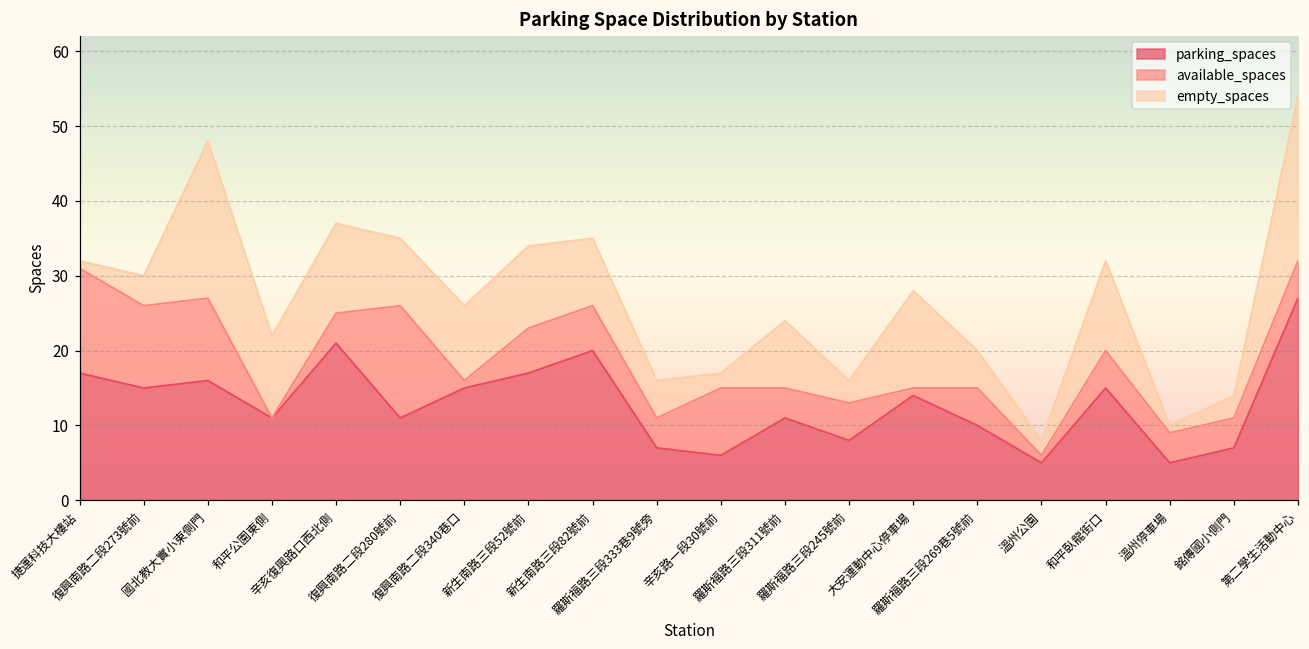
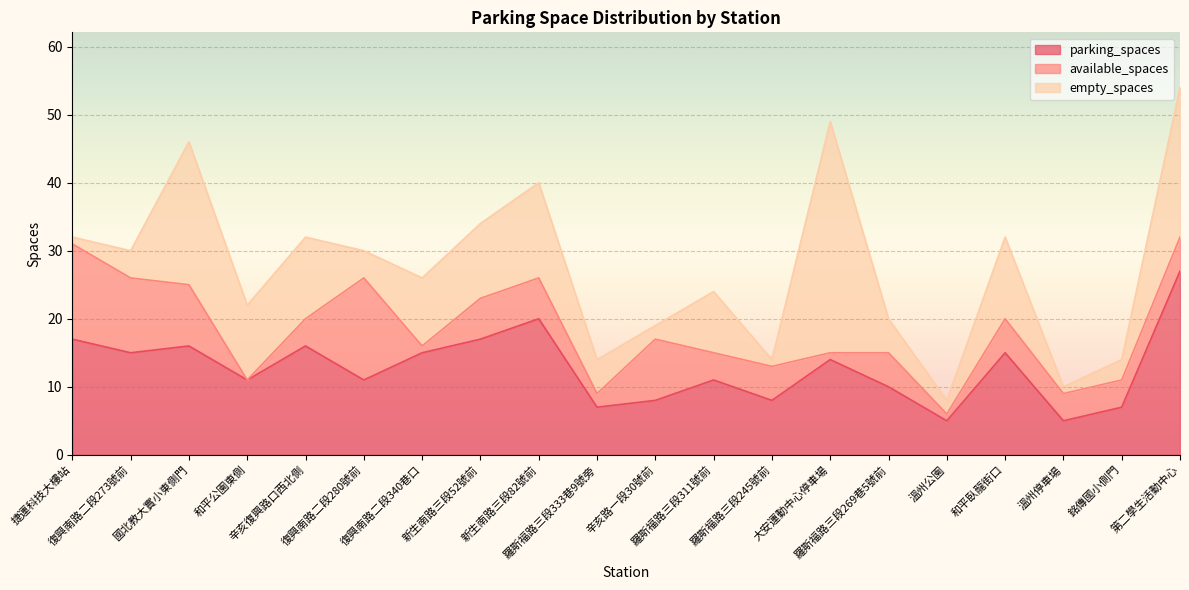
available_spaces, 國北教大實小東側門: 11 -> 9
parking_spaces, 辛亥復興路口西北側: 21 -> 16
empty_spaces, 復興南路二段280號前: 9 -> 4
empty_spaces, 新生南路三段82號前: 9 -> 14
available_spaces, 羅斯福路三段333巷9號旁: 4 -> 2
parking_spaces, 辛亥路一段30號前: 6 -> 8
empty_spaces, 羅斯福路三段245號前: 3 -> 1
empty_spaces, 大安運動中心停車場: 13 -> 34
